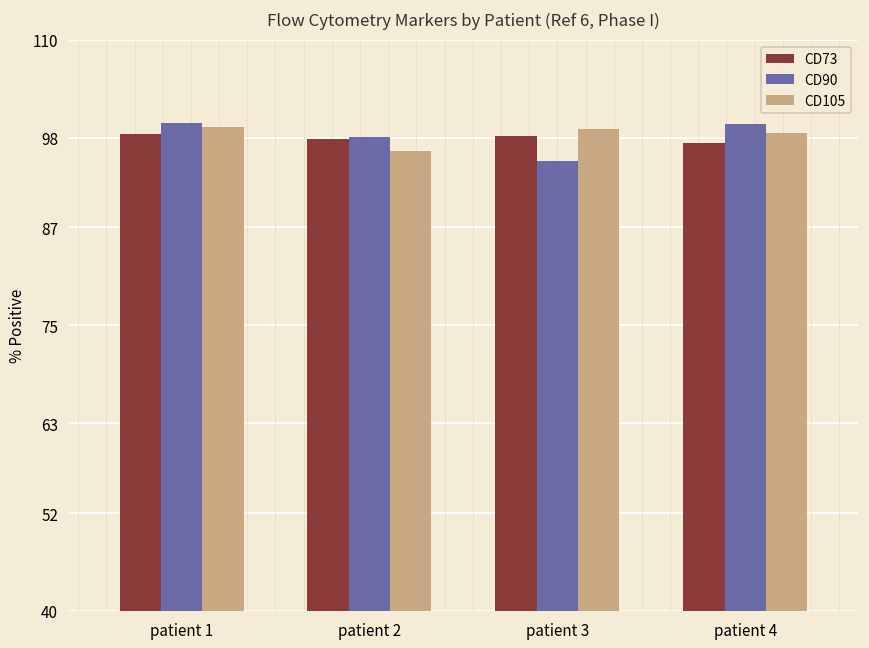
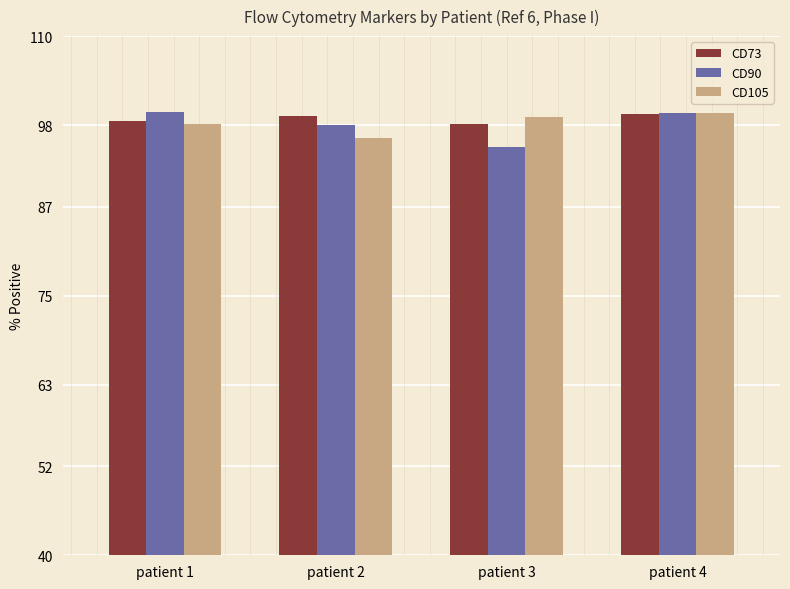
CD105, patient 1: 99 -> 98
CD73, patient 2: 98 -> 99
CD73, patient 4: 97 -> 99
CD105, patient 4: 99 -> 100
